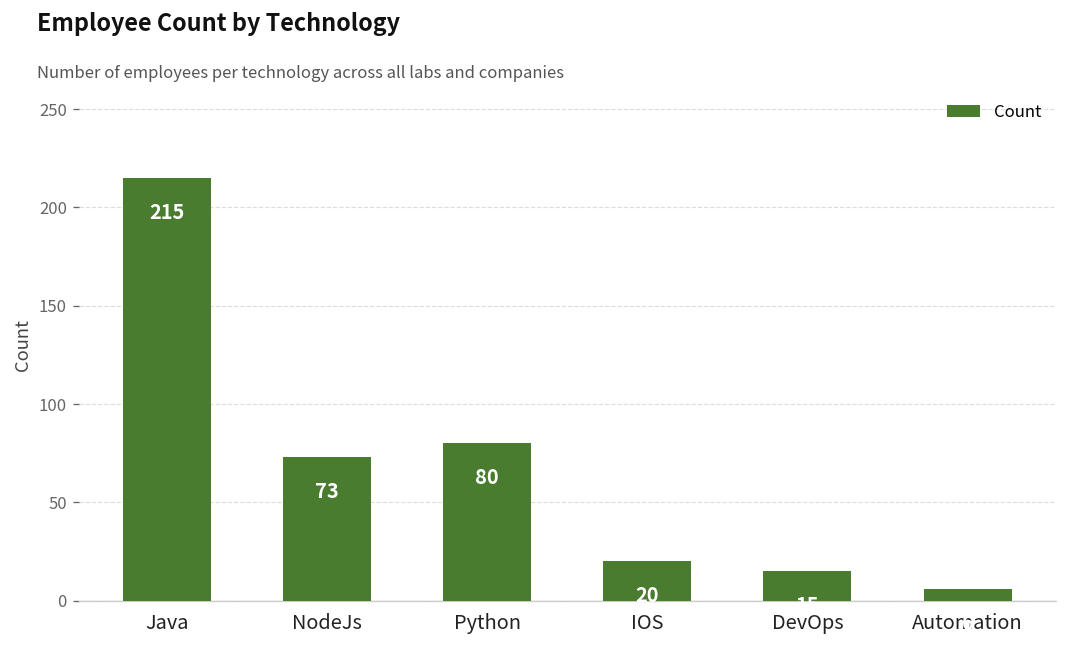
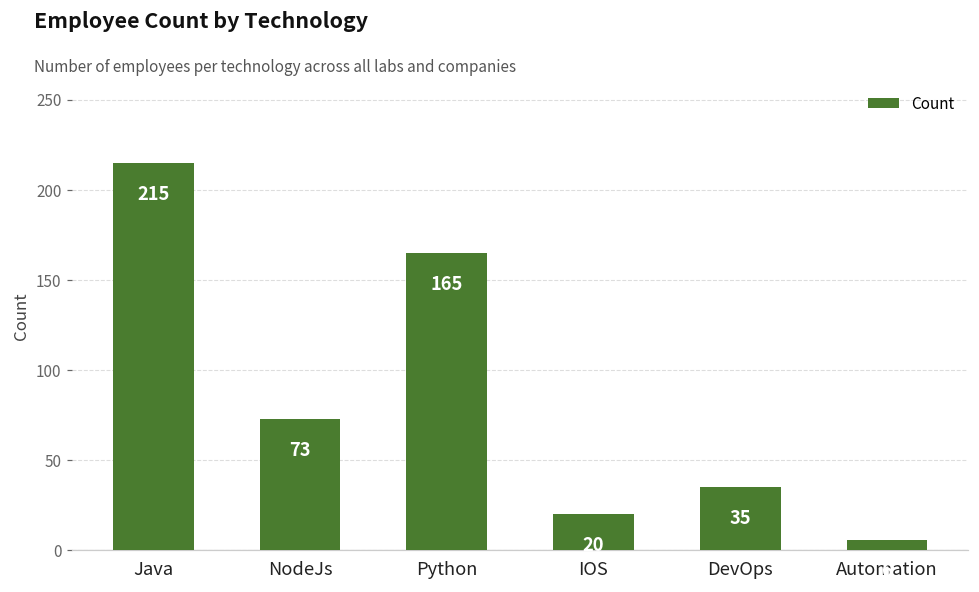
Python: 80 -> 165
DevOps: 15 -> 35
